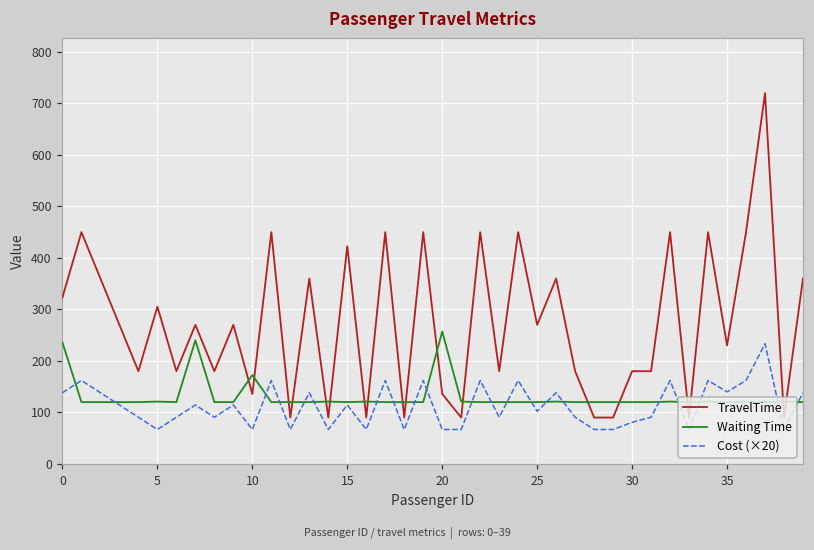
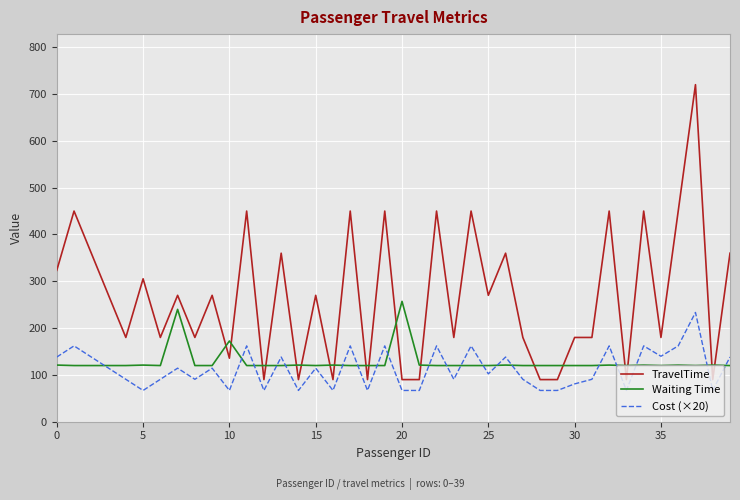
Waiting Time, 0: 240 -> 120
TravelTime, 15: 420 -> 270
TravelTime, 20: 140 -> 90
TravelTime, 35: 230 -> 180
